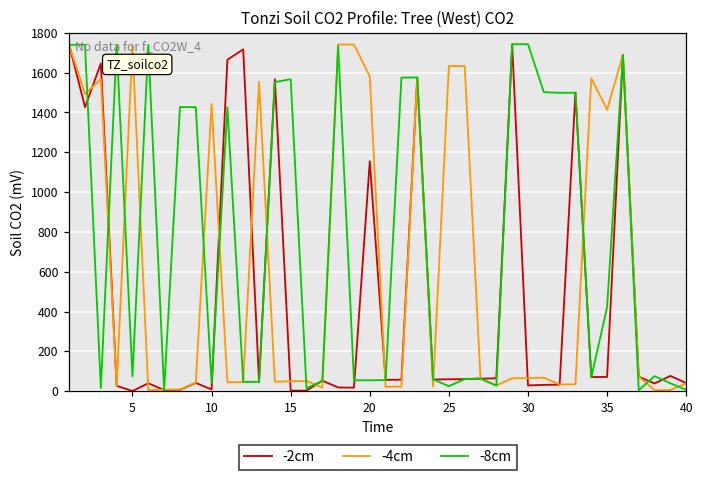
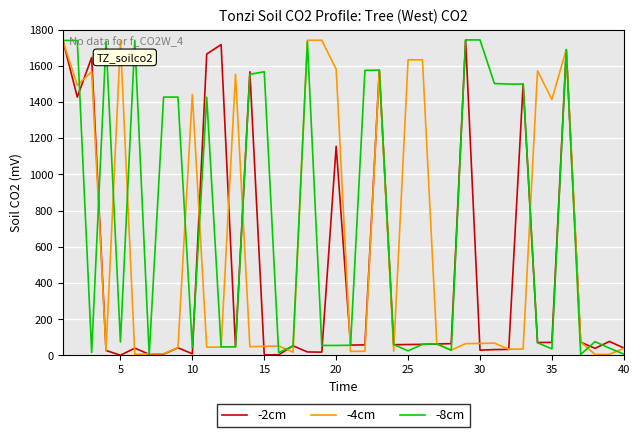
-8cm, 35: 420 -> 40
